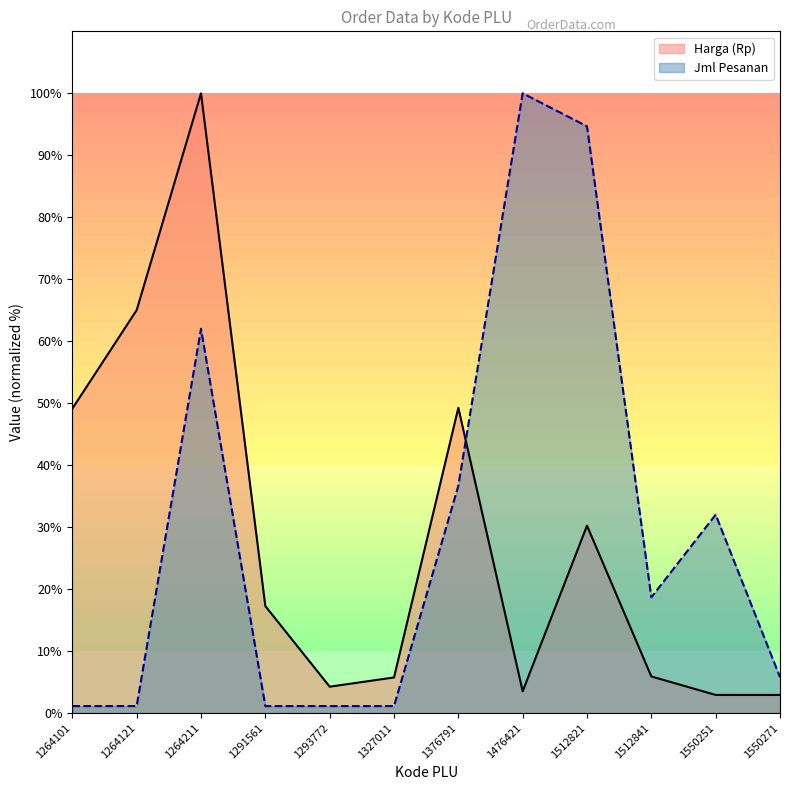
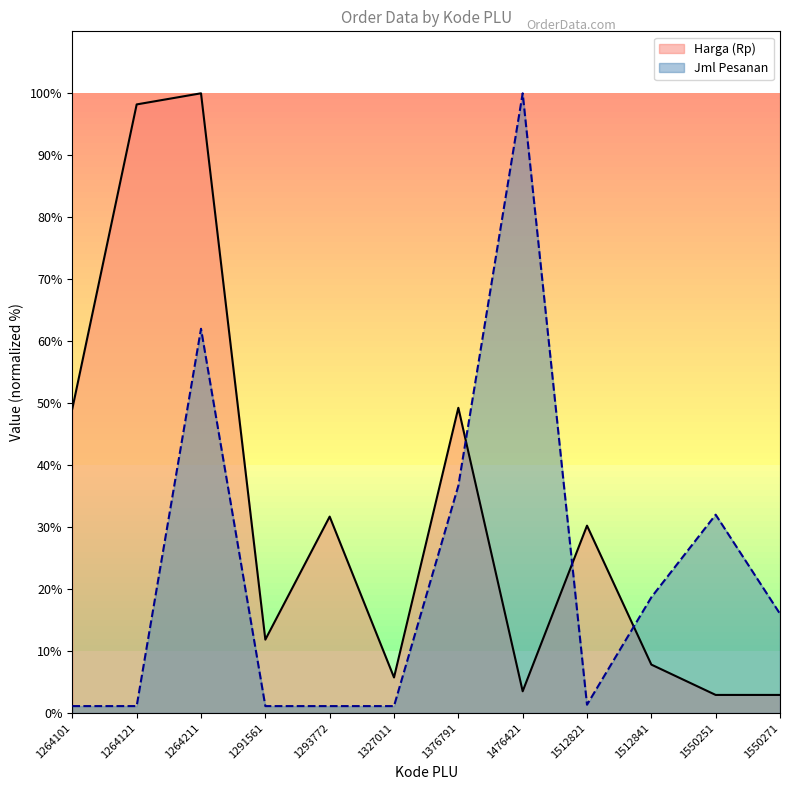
Harga (Rp), 1264121: 65% -> 98%
Harga (Rp), 1291561: 17% -> 12%
Harga (Rp), 1293772: 4% -> 32%
Jml Pesanan, 1512821: 95% -> 1%
Harga (Rp), 1512841: 6% -> 8%
Jml Pesanan, 1550271: 6% -> 16%
